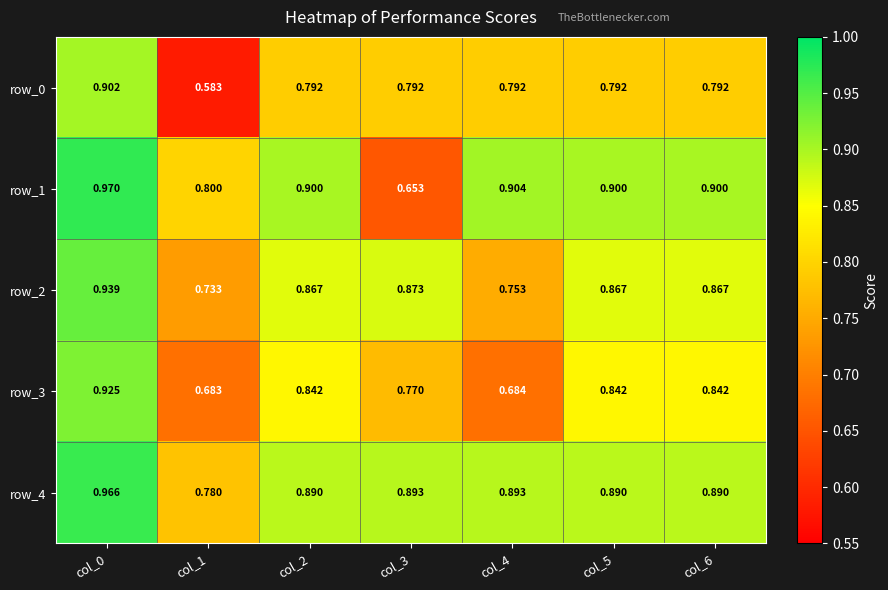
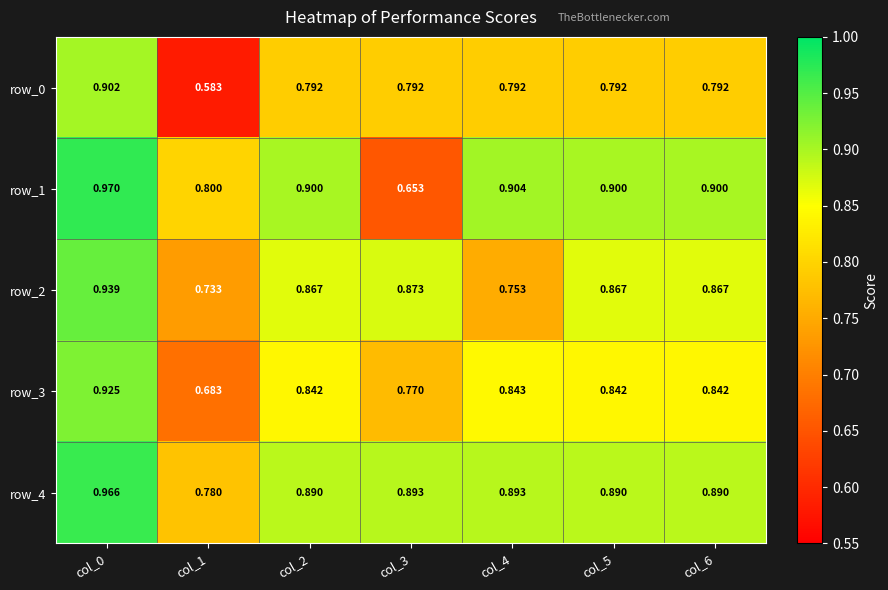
row_3, col_4: 0.684 -> 0.843
